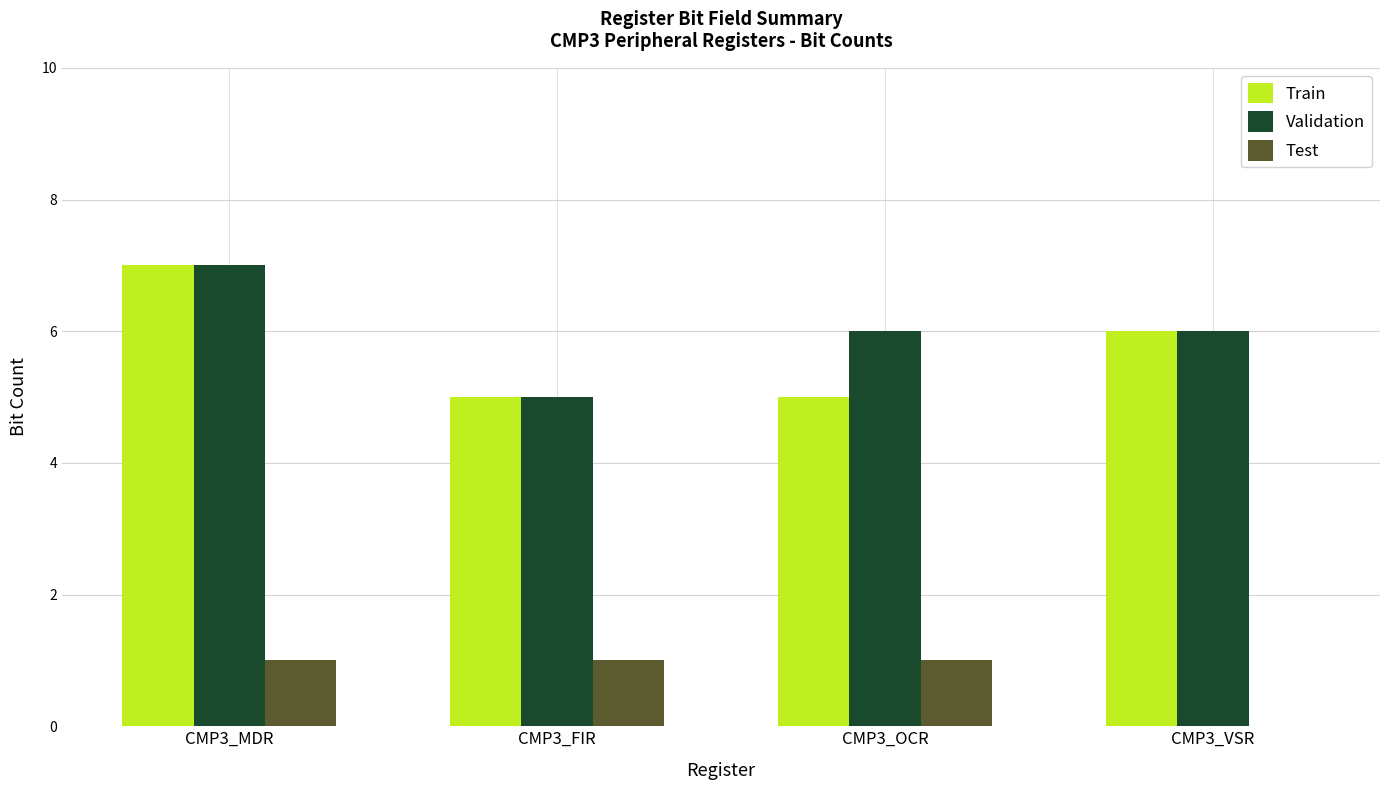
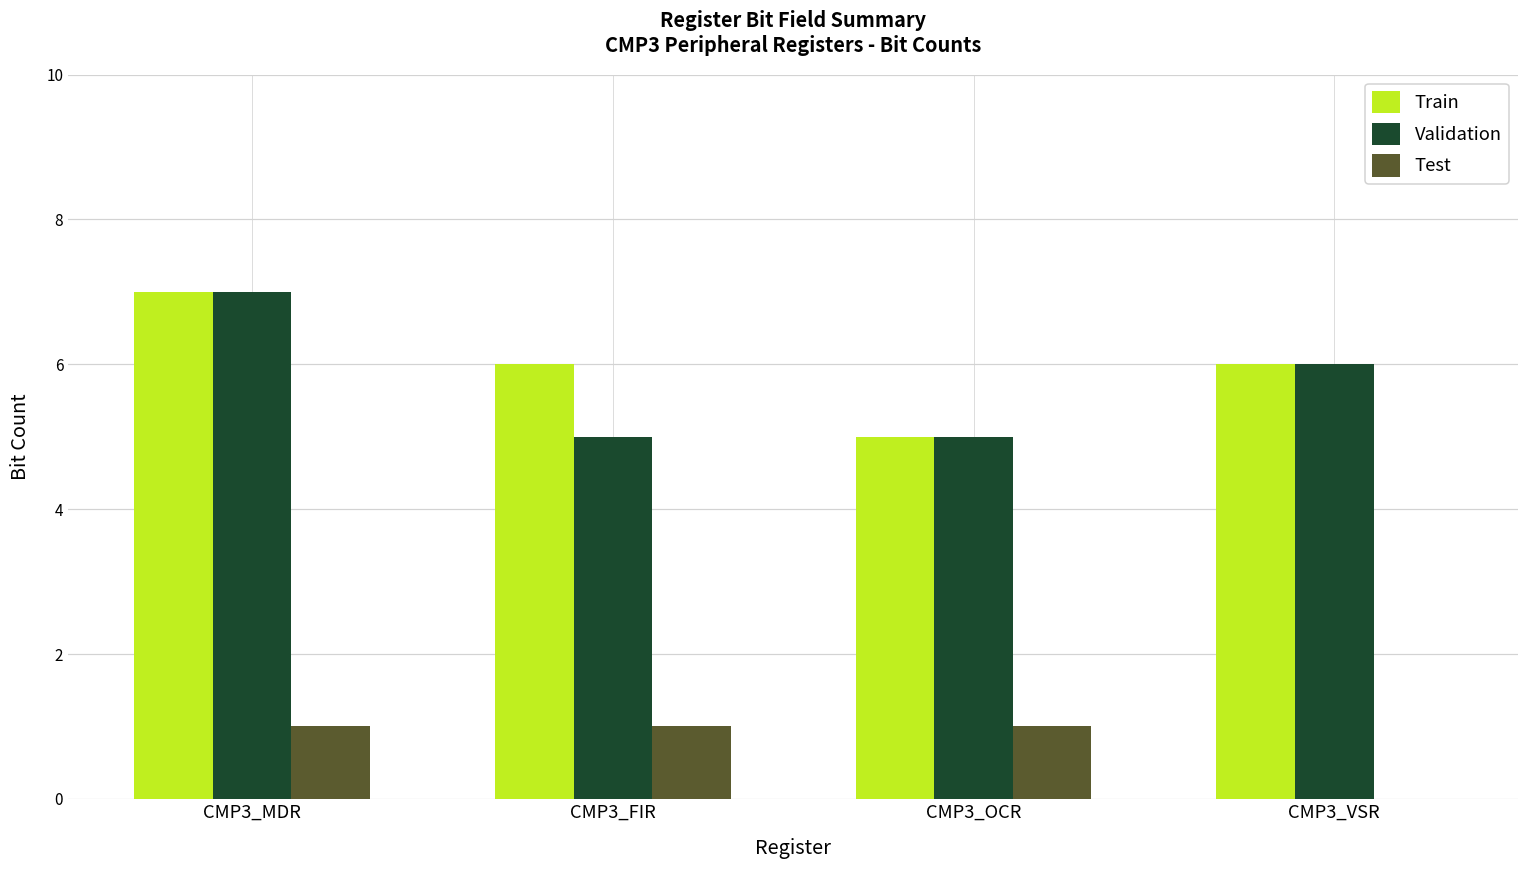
Train, CMP3_FIR: 5 -> 6
Validation, CMP3_OCR: 6 -> 5
